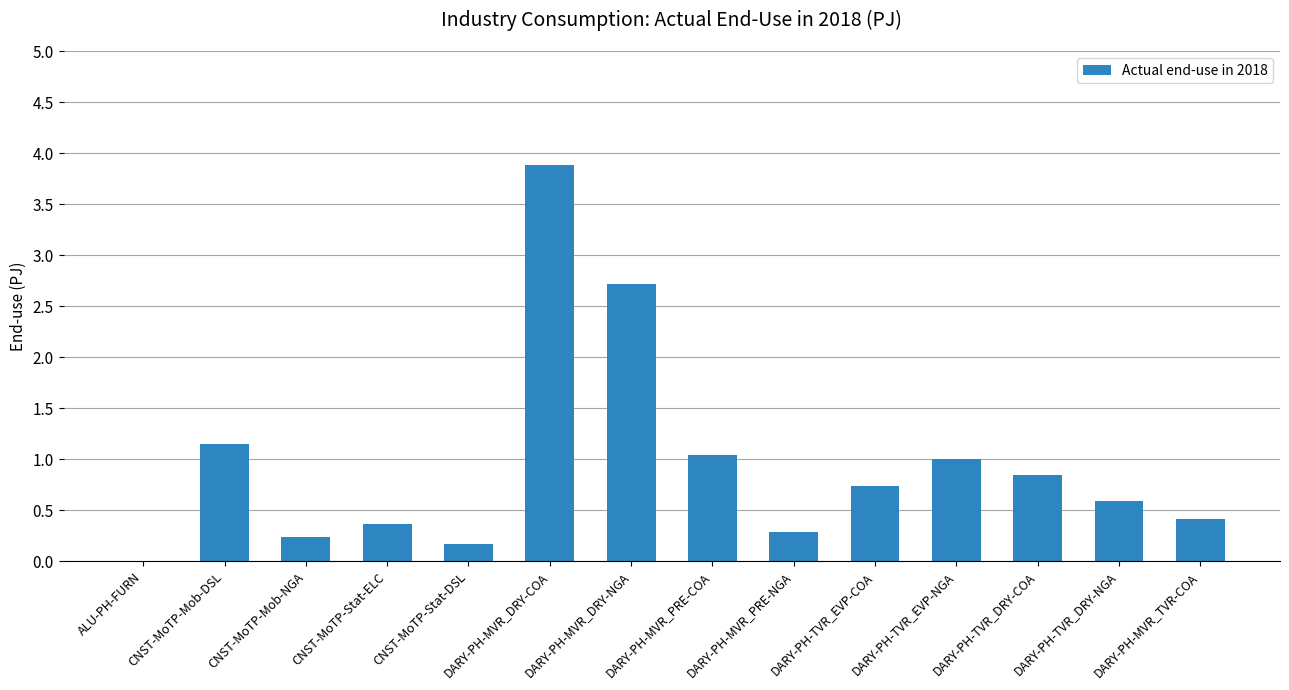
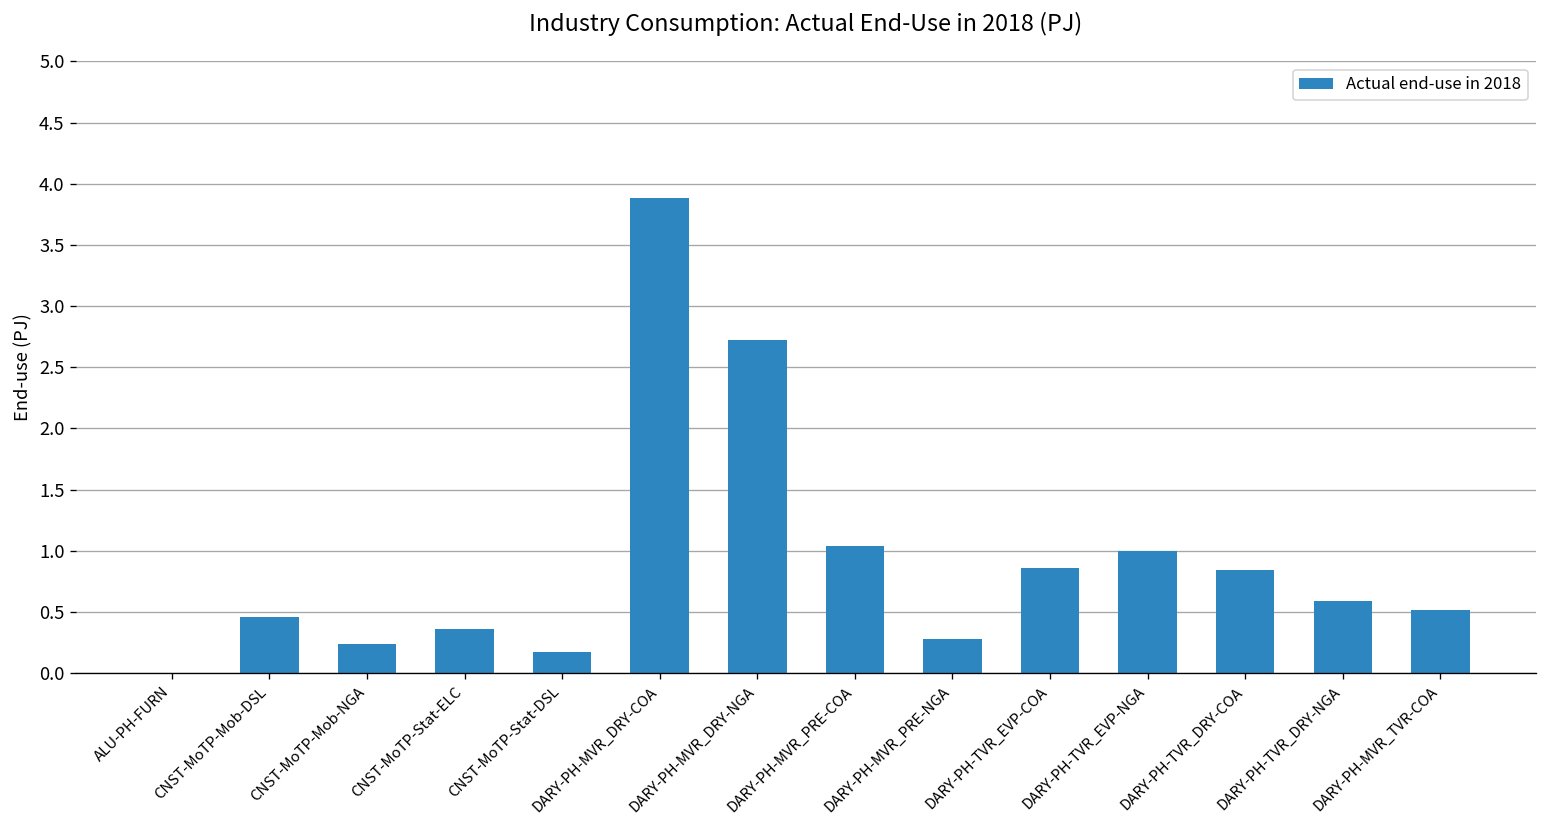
CNST-MoTP-Mob-DSL: 1.15 -> 0.46
DARY-PH-TVR_EVP-COA: 0.74 -> 0.86
DARY-PH-MVR_TVR-COA: 0.41 -> 0.52
